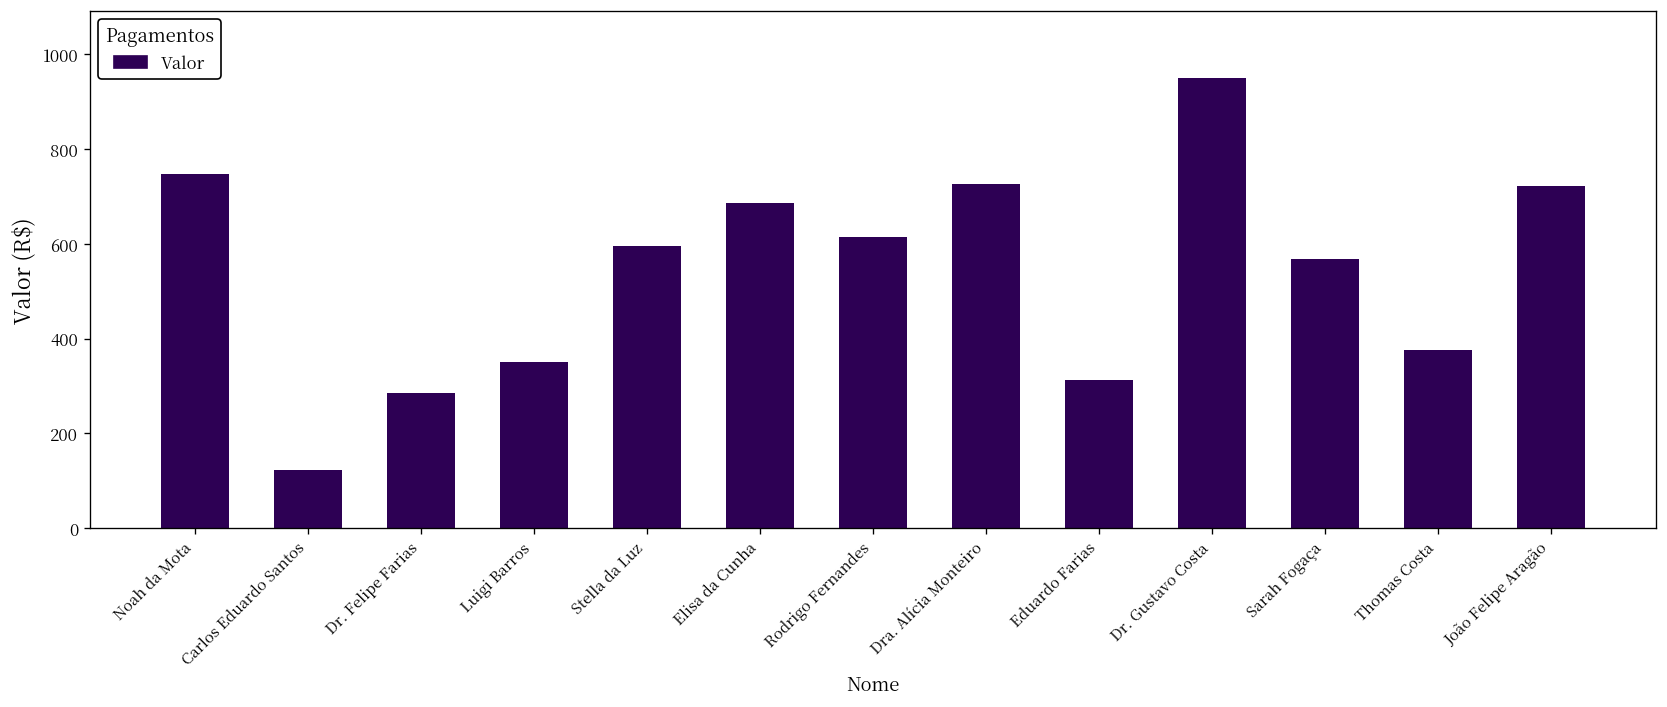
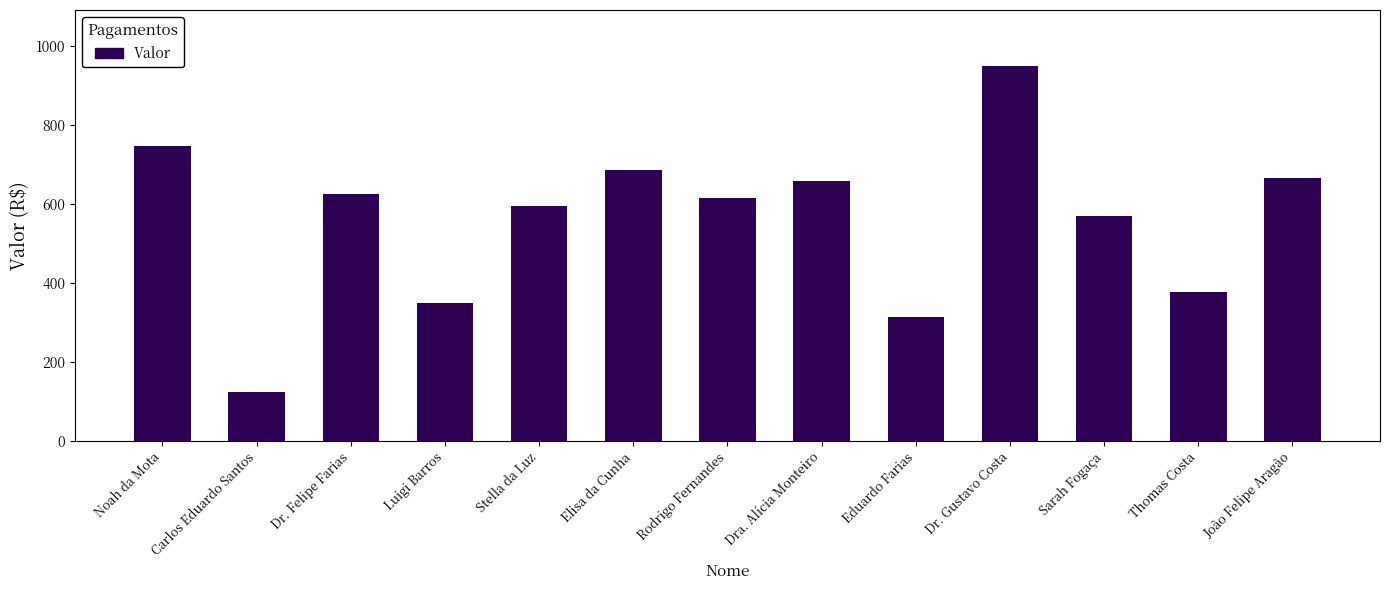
Dr. Felipe Farias: 290 -> 620
Dra. Alícia Monteiro: 730 -> 660
João Felipe Aragão: 720 -> 670
